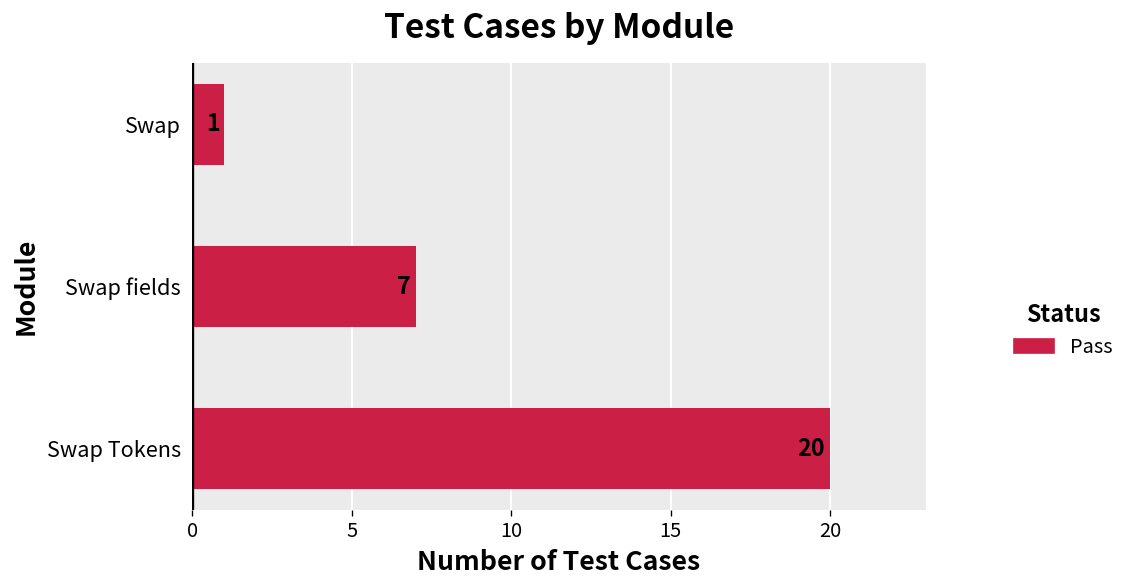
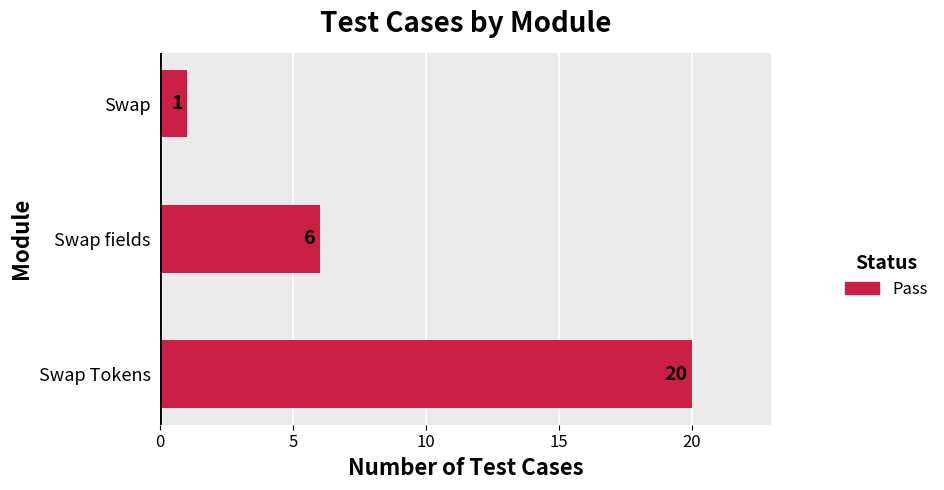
Swap fields: 7 -> 6
